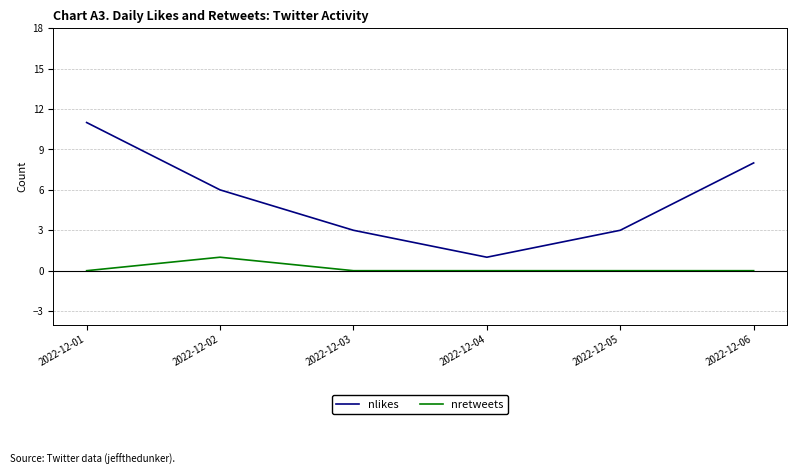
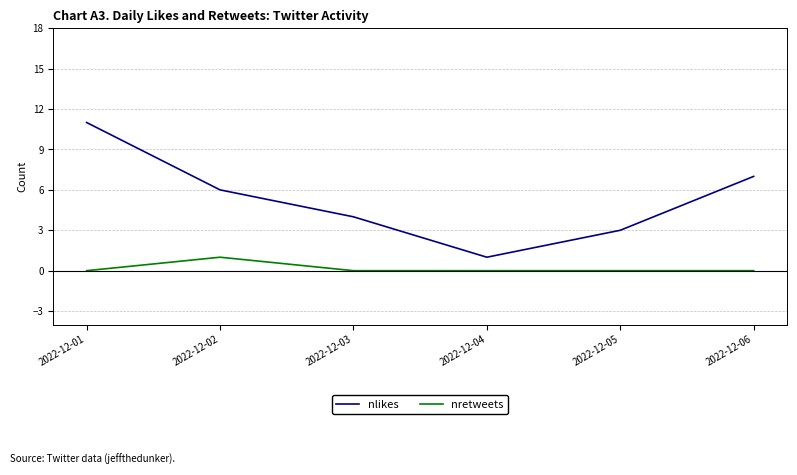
nlikes, 2022-12-03: 3 -> 4
nlikes, 2022-12-06: 8 -> 7
